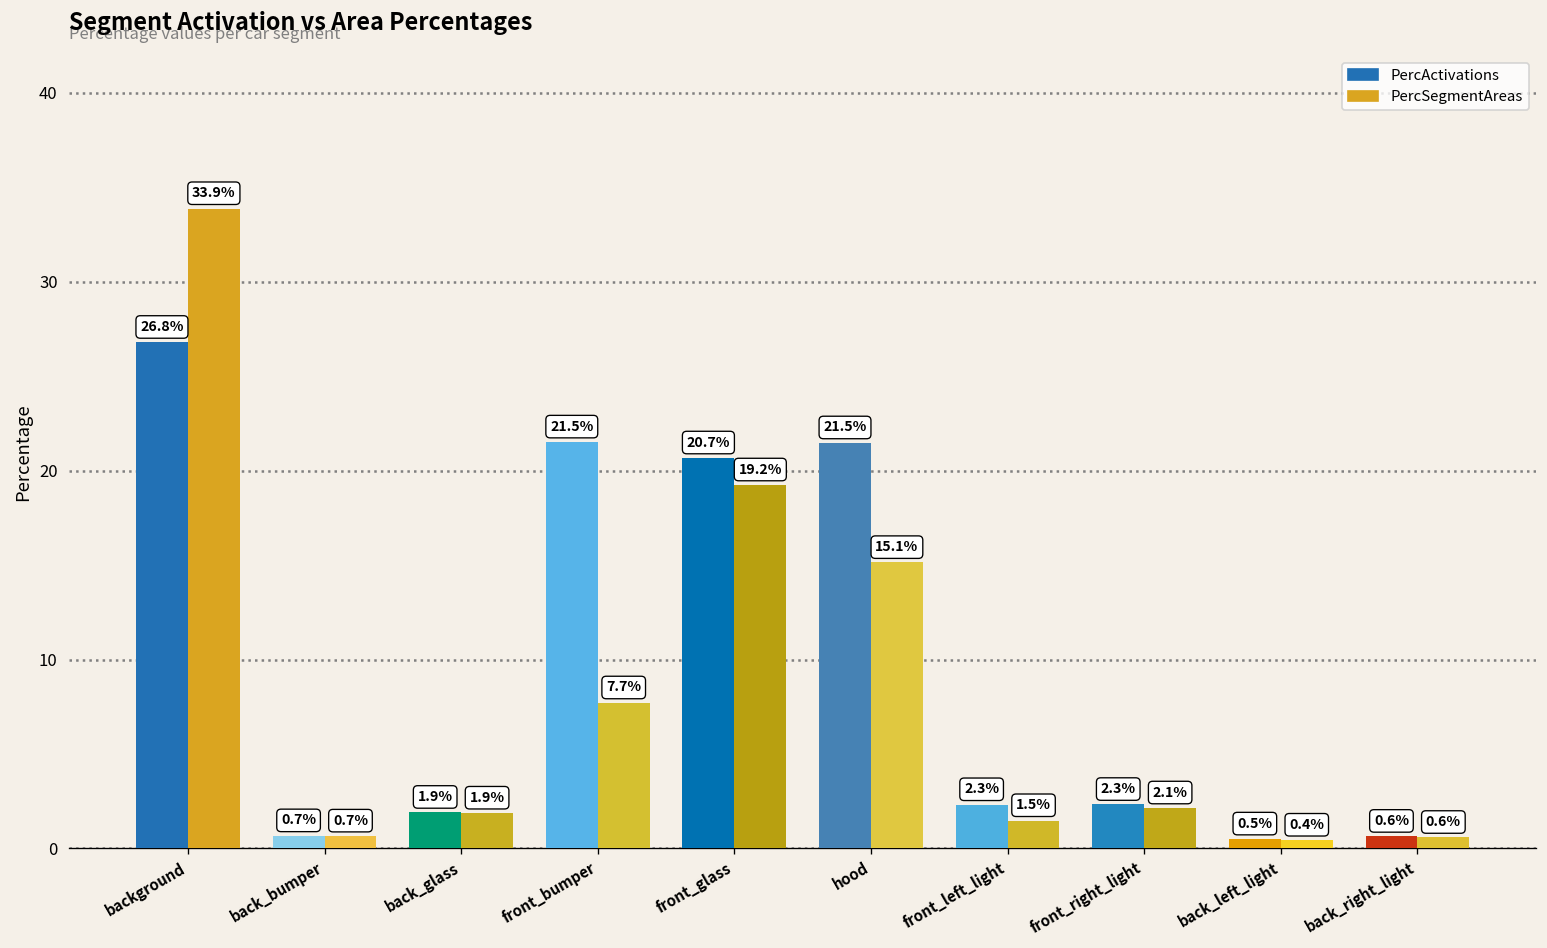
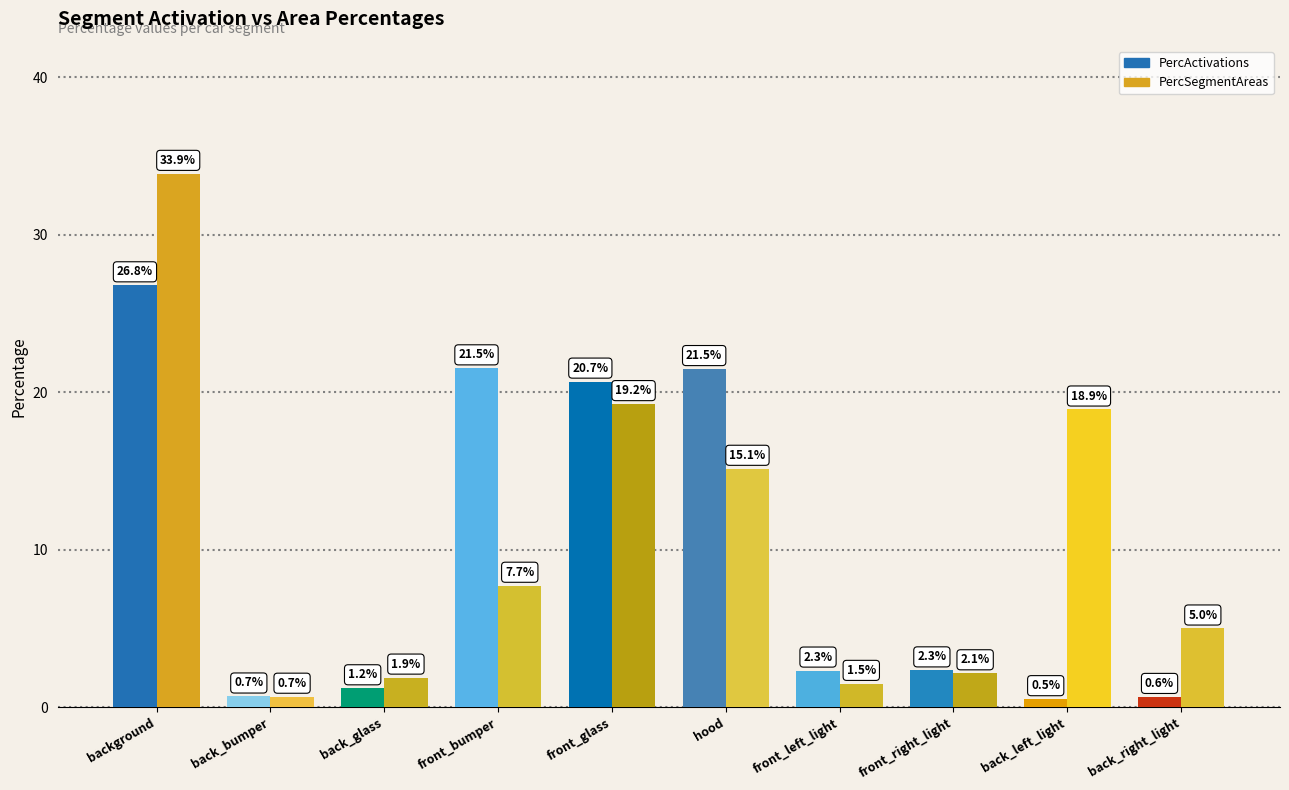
PercActivations, back_glass: 1.9% -> 1.2%
PercSegmentAreas, back_left_light: 0.4% -> 18.9%
PercSegmentAreas, back_right_light: 0.6% -> 5.0%
